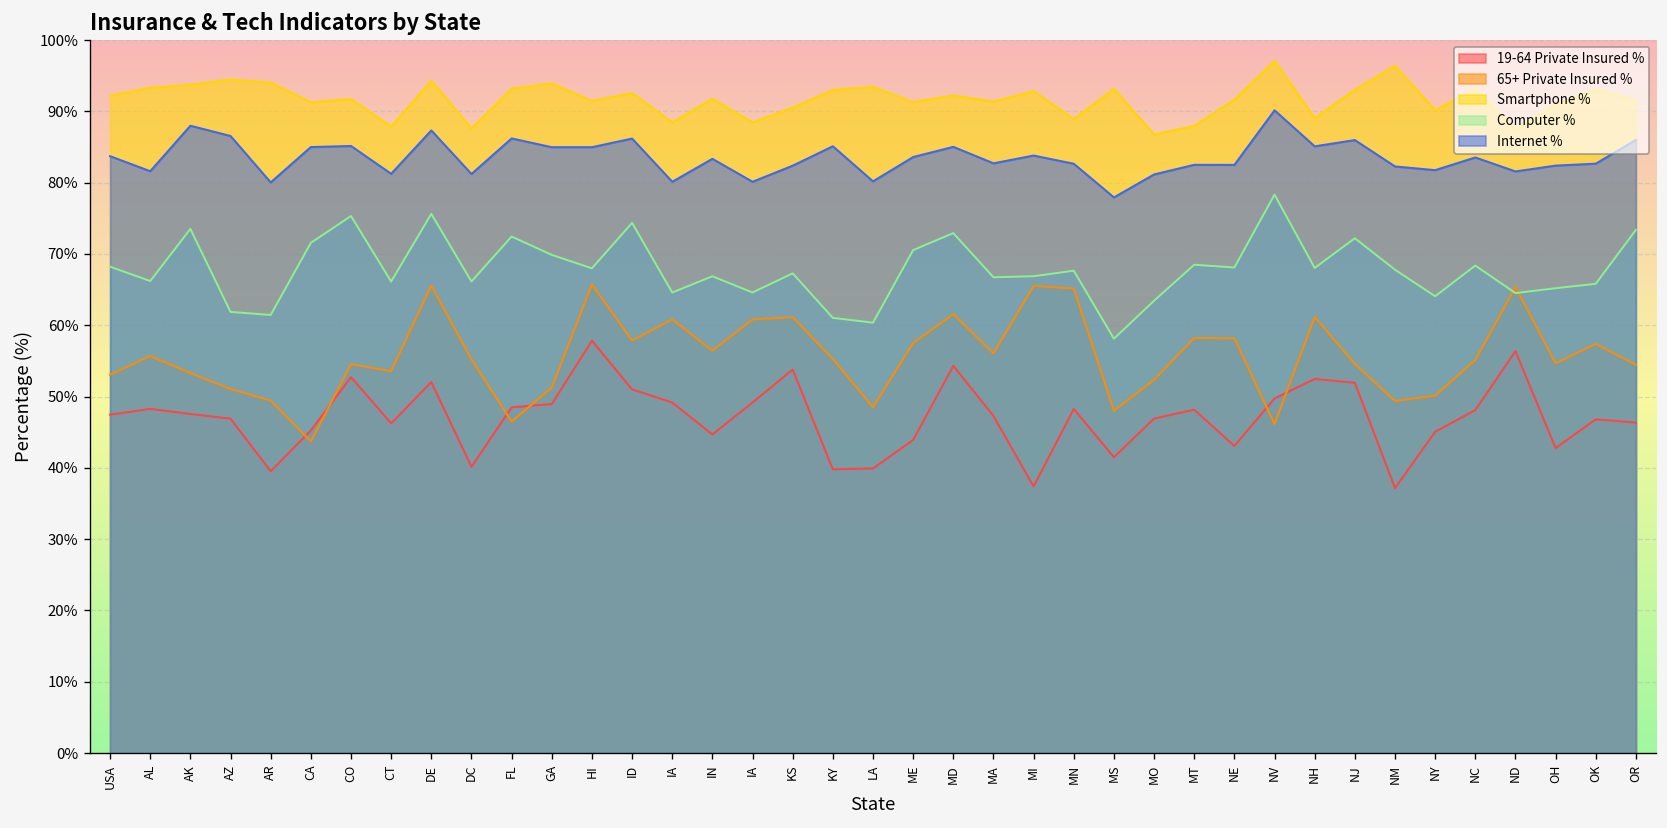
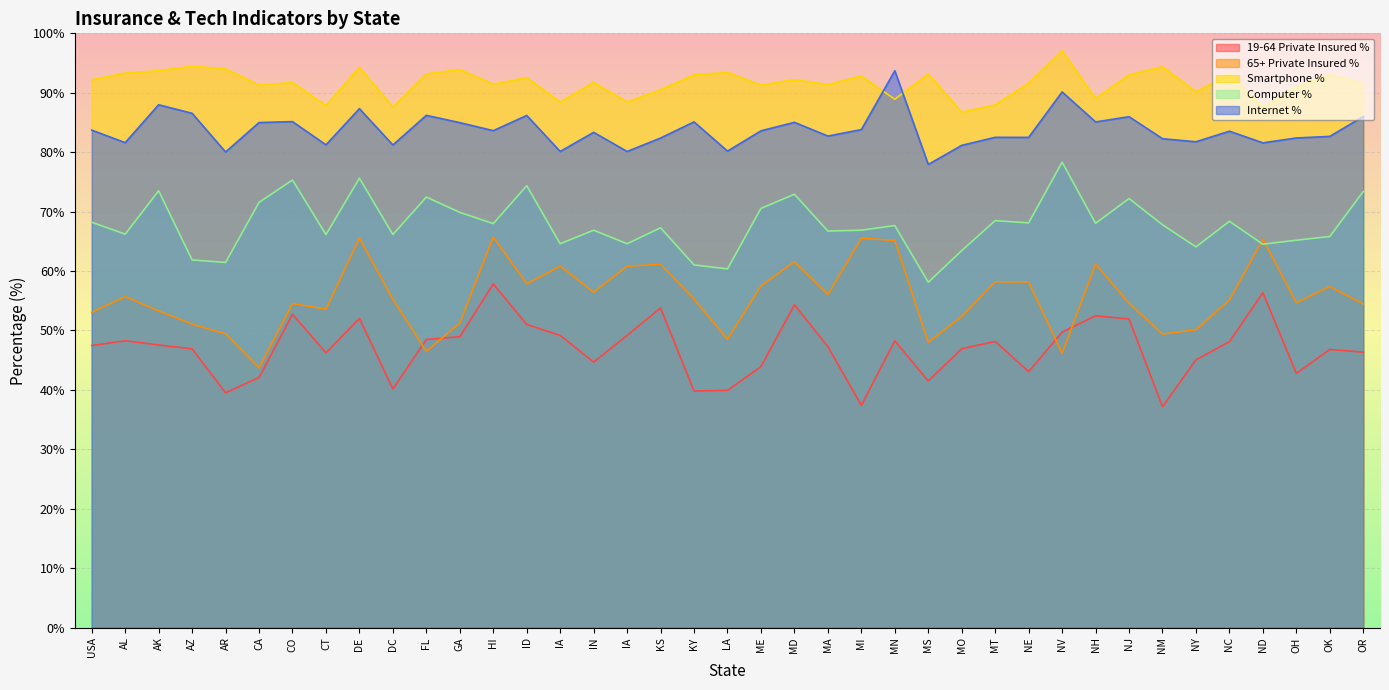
19-64 Private Insured %, CA: 45% -> 42%
Internet %, HI: 85% -> 84%
Internet %, MN: 83% -> 94%
Smartphone %, NM: 96% -> 94%
